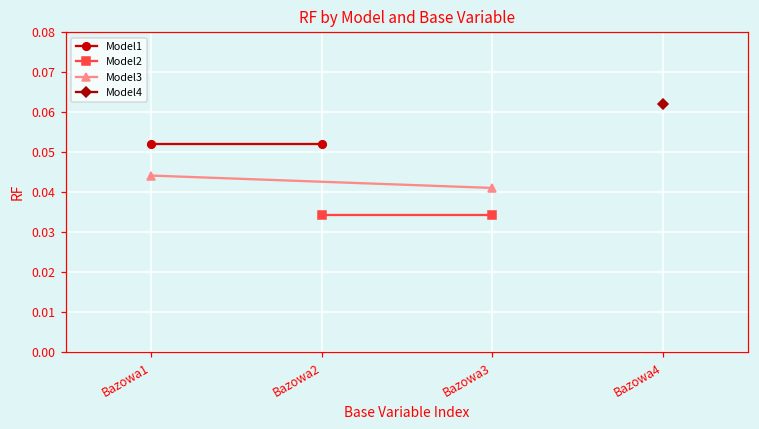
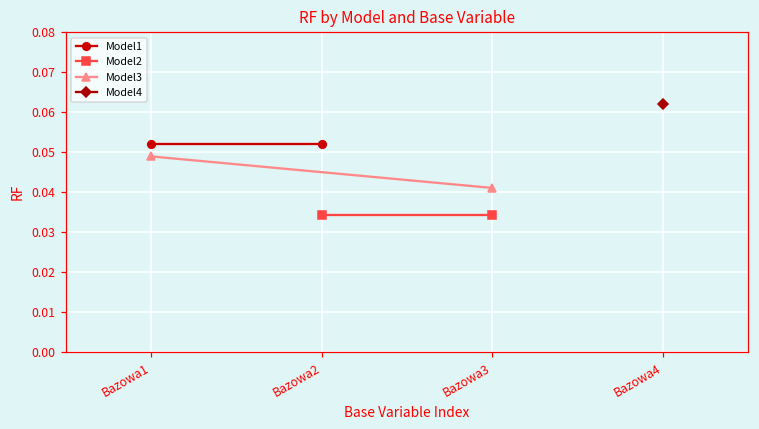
Model3, Bazowa1: 0.044 -> 0.049
